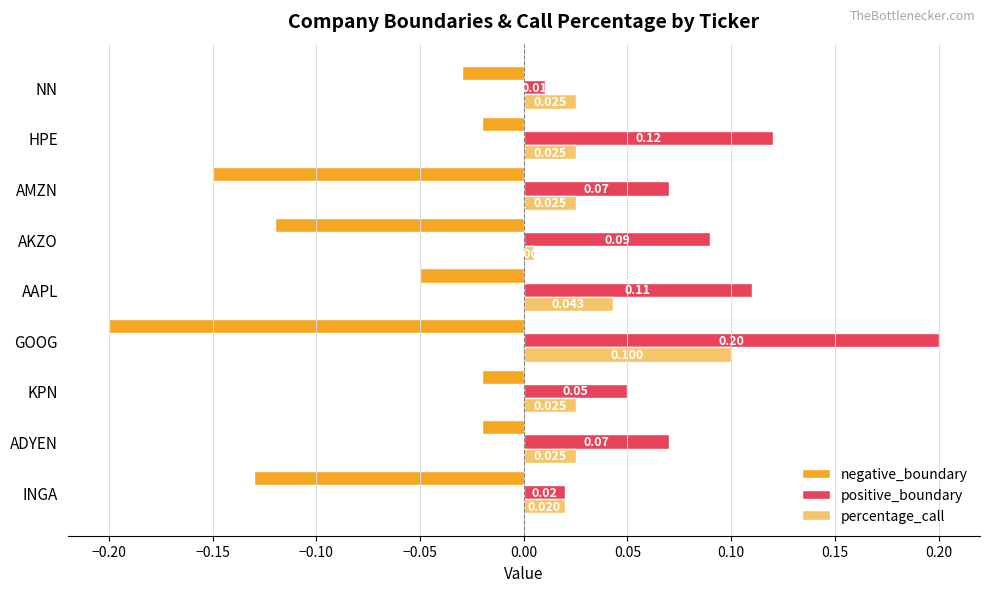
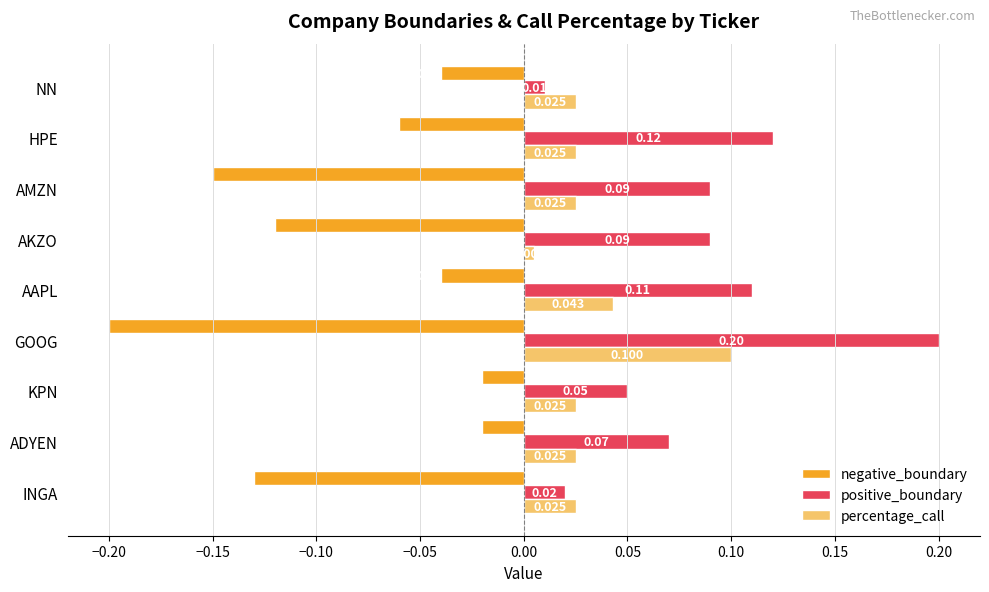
negative_boundary, NN: -0.03 -> -0.04
negative_boundary, HPE: -0.02 -> -0.06
positive_boundary, AMZN: 0.07 -> 0.09
negative_boundary, AAPL: -0.05 -> -0.04
percentage_call, INGA: 0.020 -> 0.025
